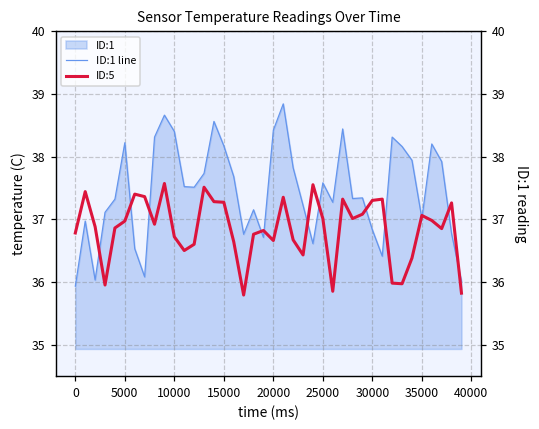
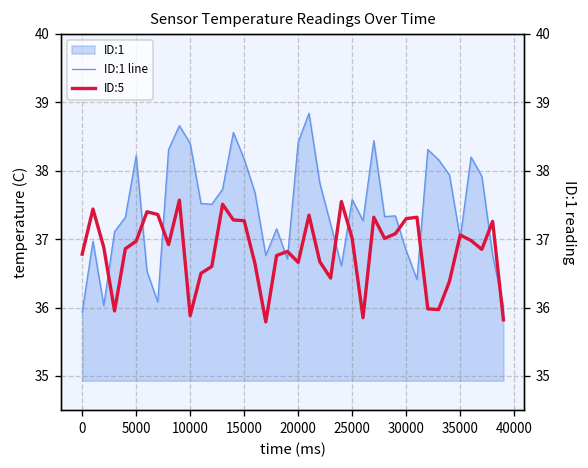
ID:5, 10000: 36.7 -> 35.9
